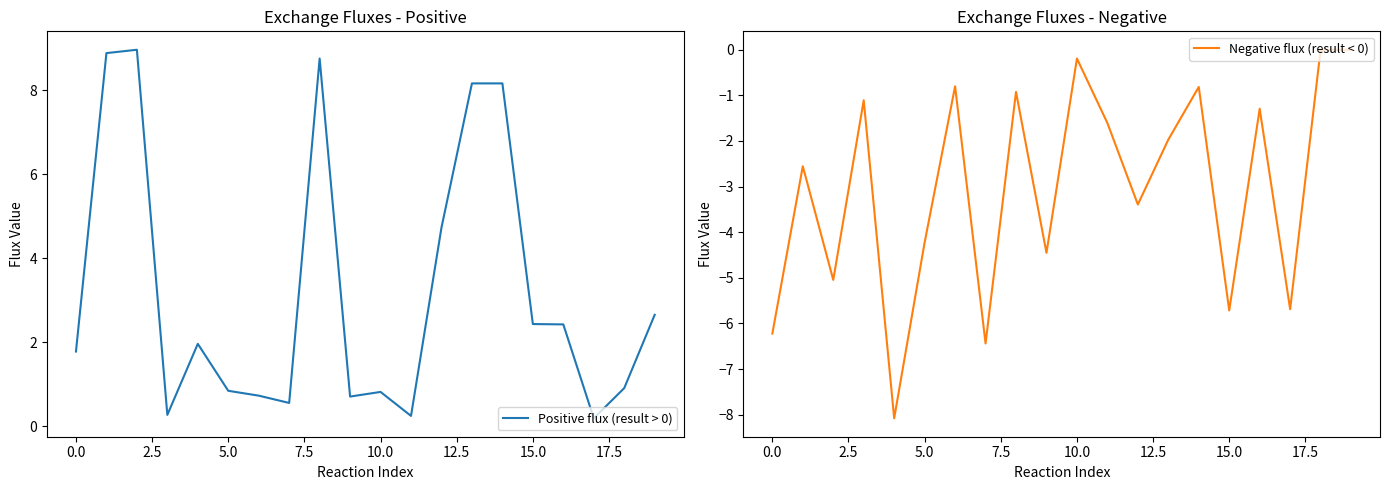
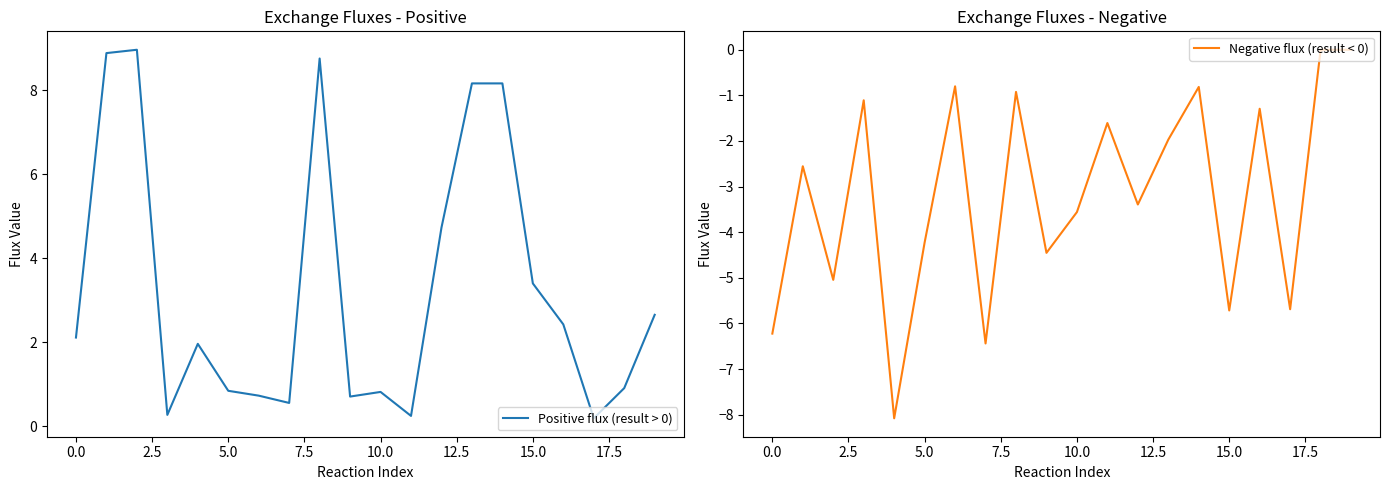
Exchange Fluxes - Positive, 0.0: 1.8 -> 2.1
Exchange Fluxes - Positive, 15.0: 2.4 -> 3.4
Exchange Fluxes - Negative, 10.0: -0.2 -> -3.6
